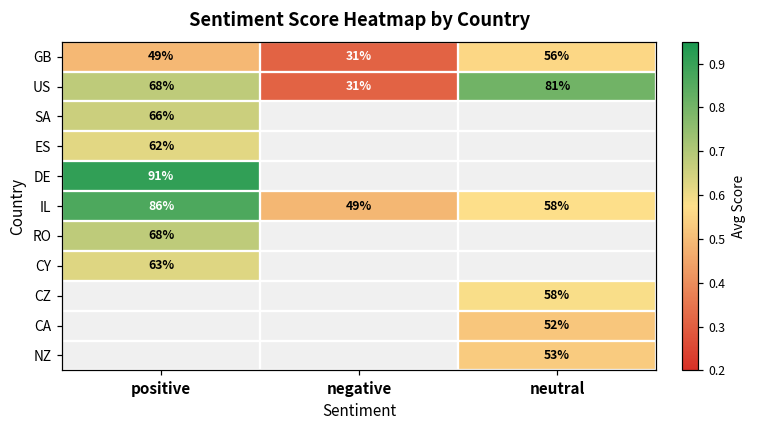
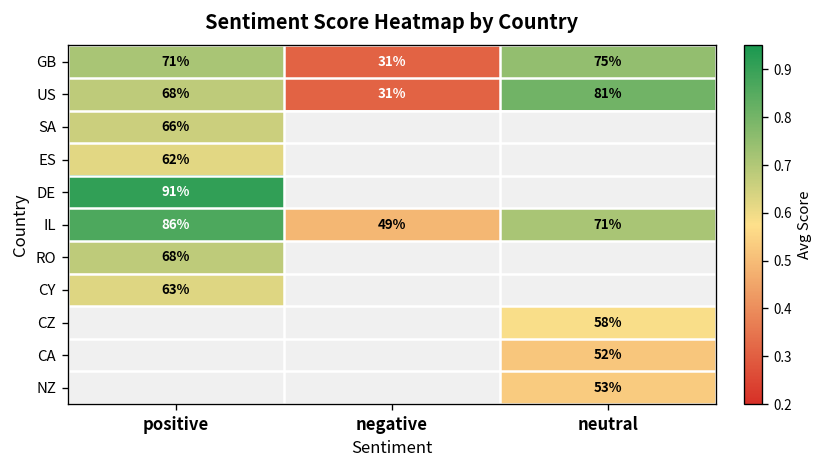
GB, positive: 49% -> 71%
GB, neutral: 56% -> 75%
IL, neutral: 58% -> 71%
